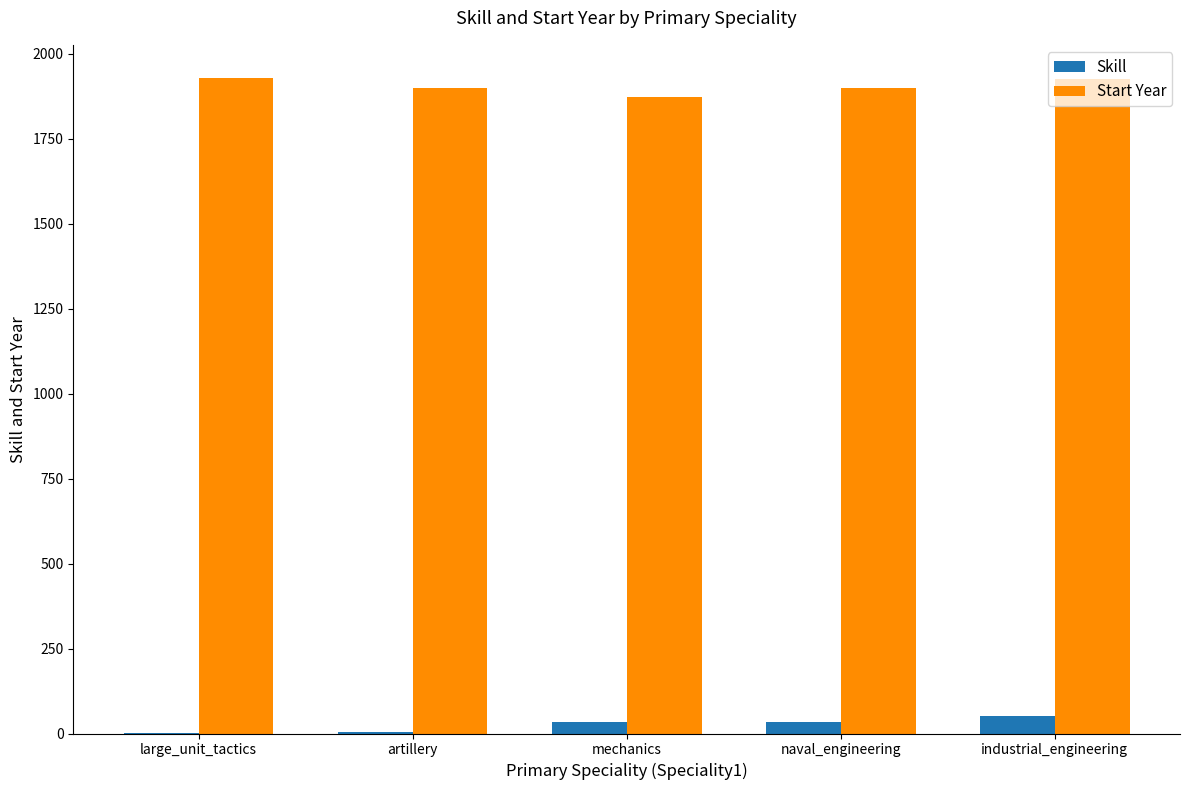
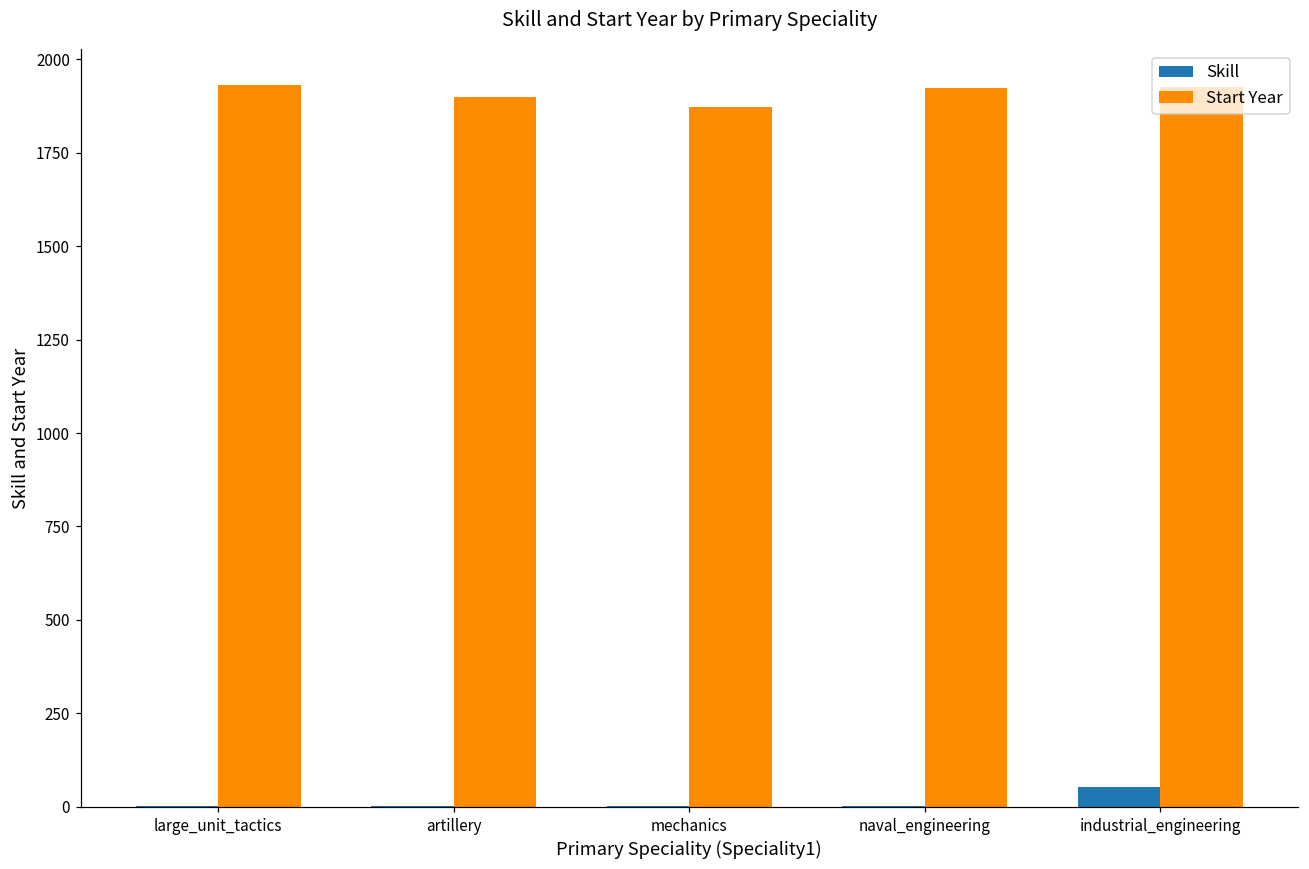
Skill, mechanics: 40 -> 0
Skill, naval_engineering: 40 -> 0
Start Year, naval_engineering: 1900 -> 1920
